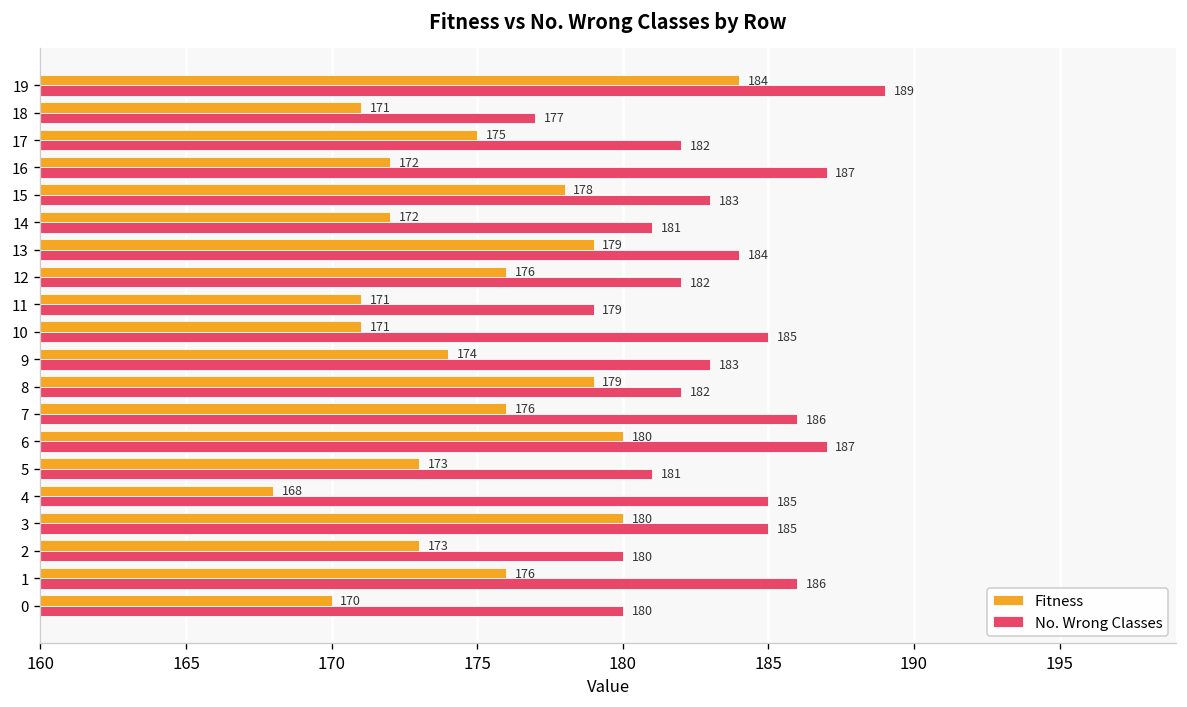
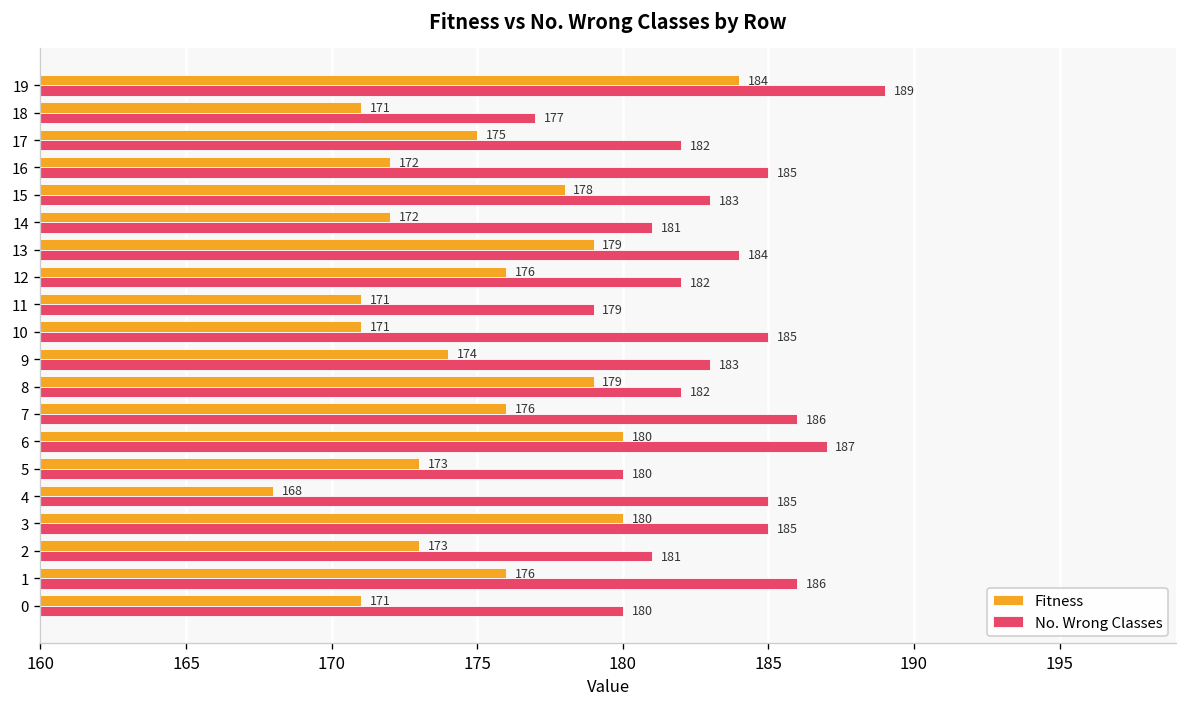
No. Wrong Classes, 16: 187 -> 185
No. Wrong Classes, 5: 181 -> 180
No. Wrong Classes, 2: 180 -> 181
Fitness, 0: 170 -> 171
